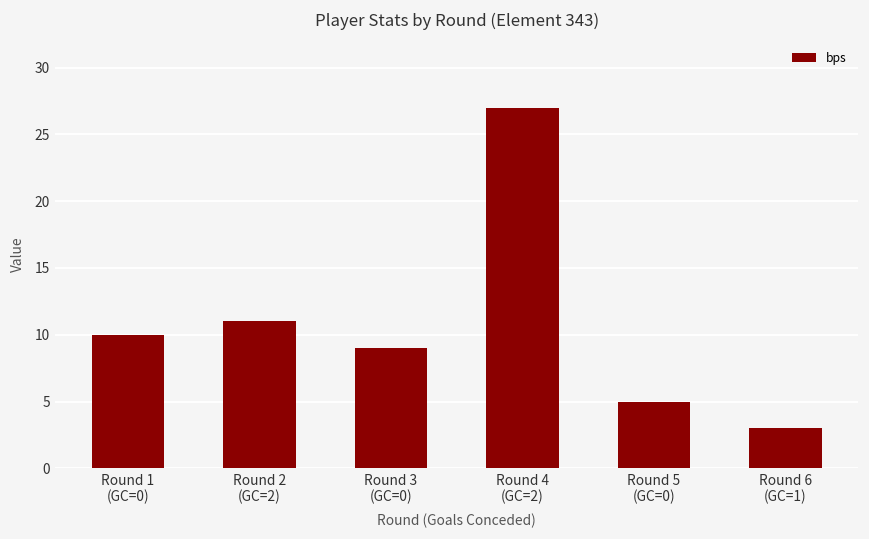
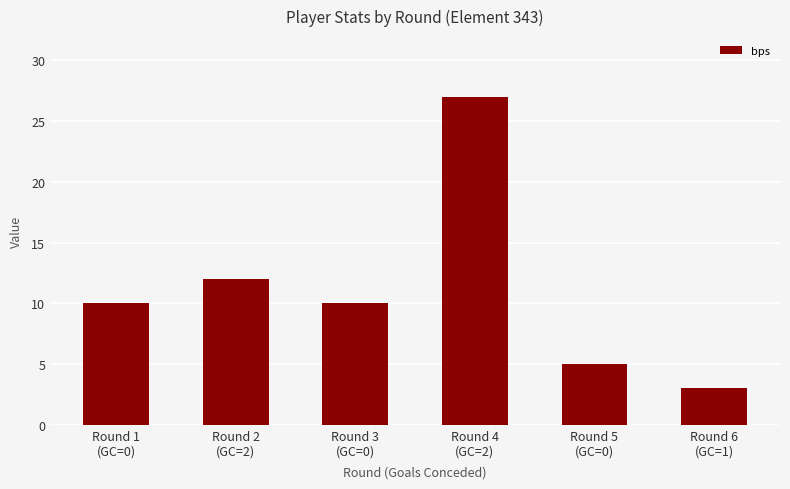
Round 2 (GC=2): 11 -> 12
Round 3 (GC=0): 9 -> 10
